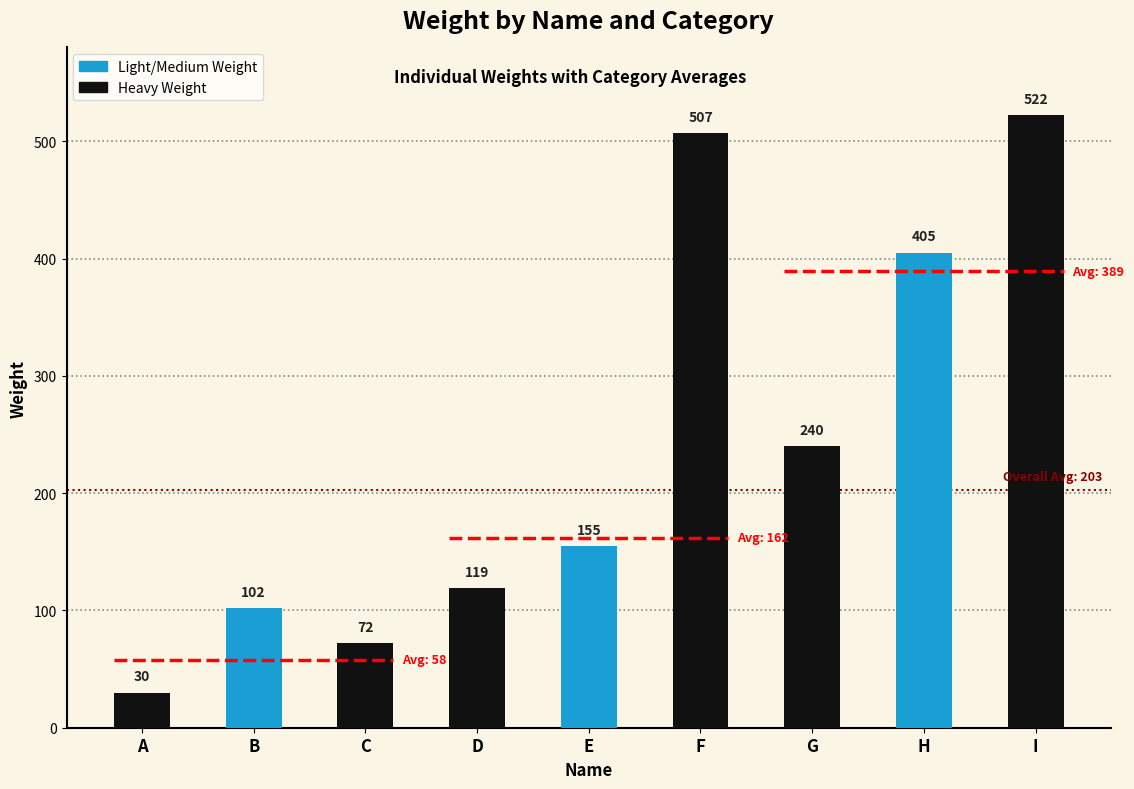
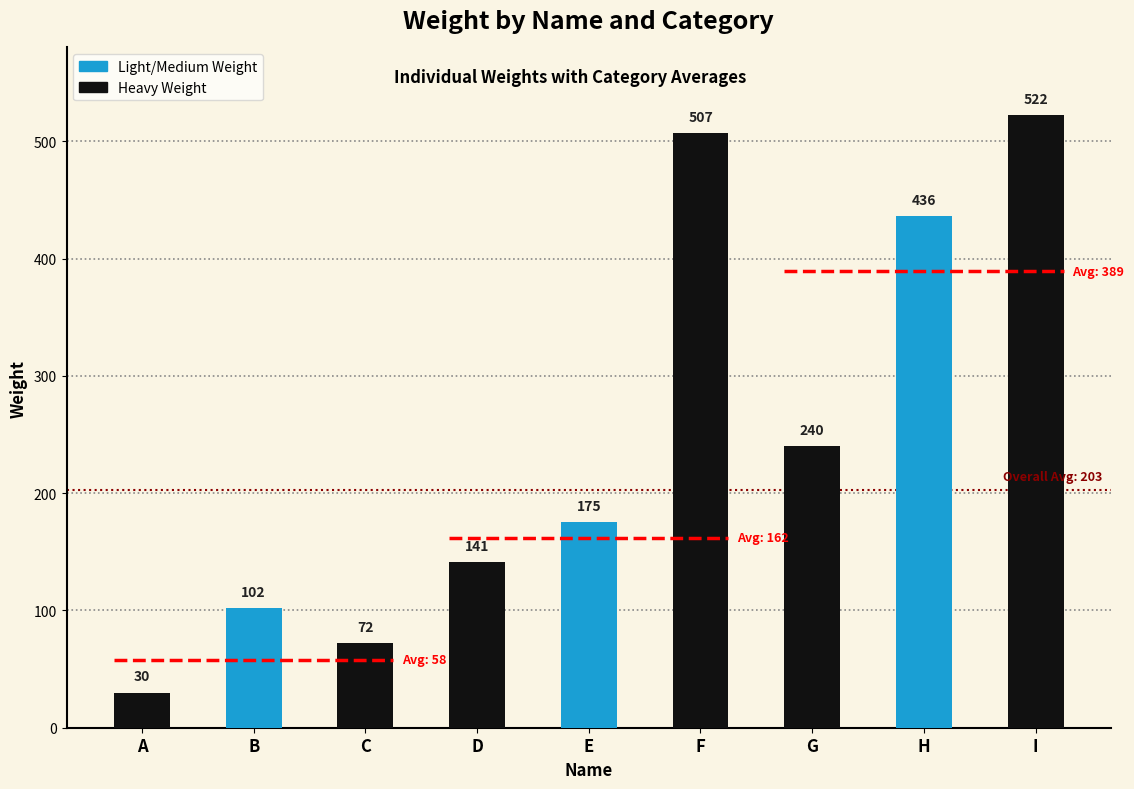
D: 119 -> 141
E: 155 -> 175
H: 405 -> 436
